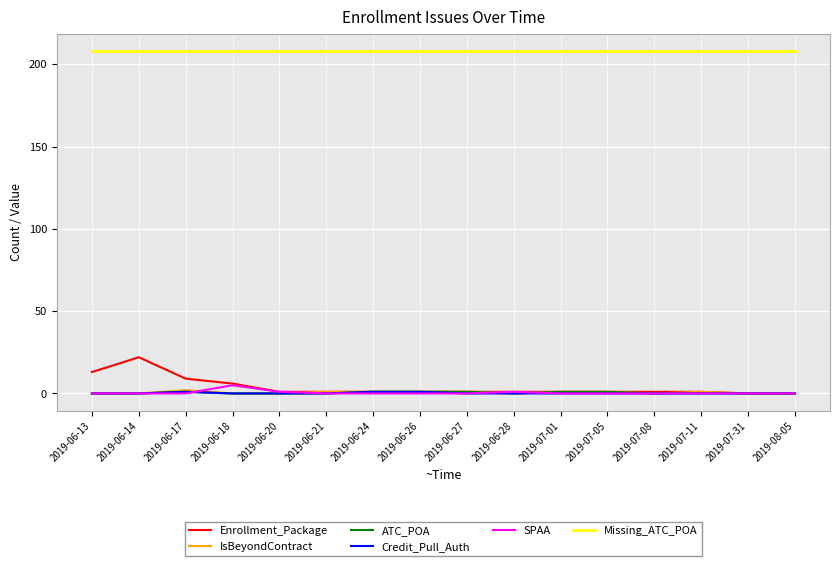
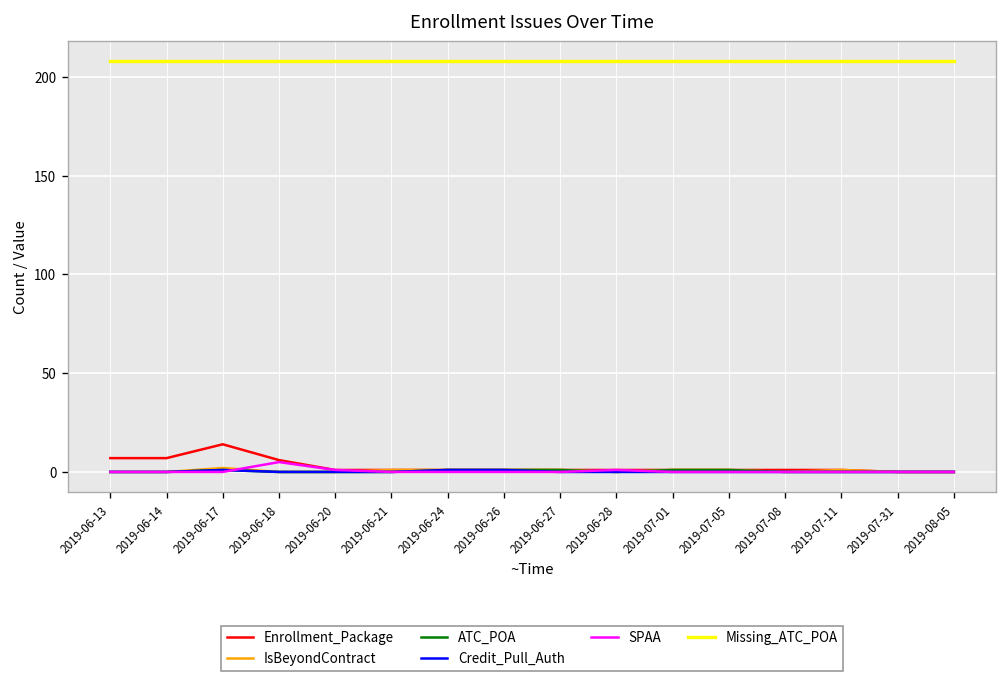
Enrollment_Package, 2019-06-13: 13 -> 7
Enrollment_Package, 2019-06-14: 22 -> 7
Enrollment_Package, 2019-06-17: 9 -> 14
